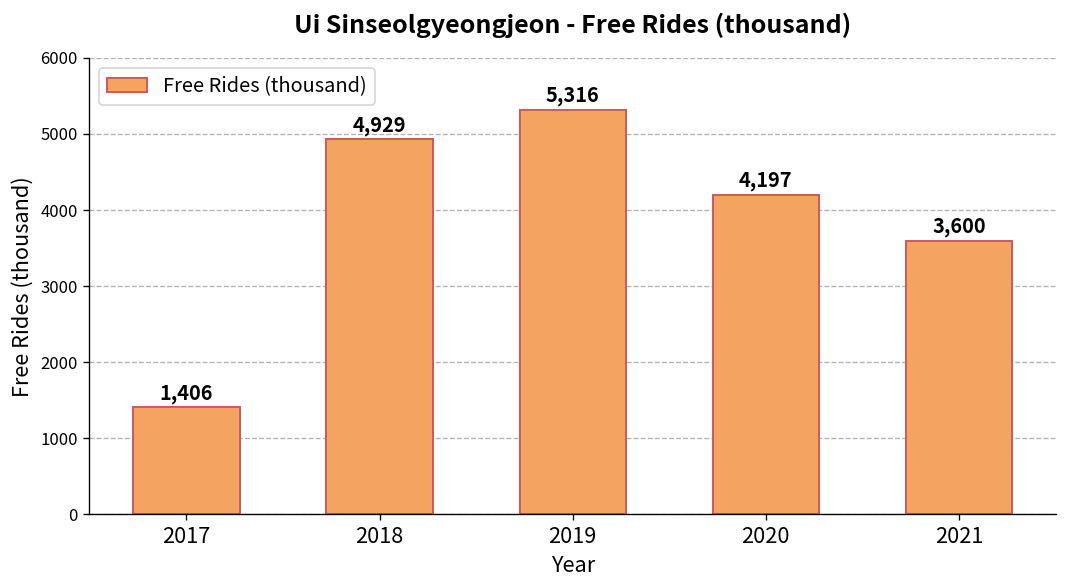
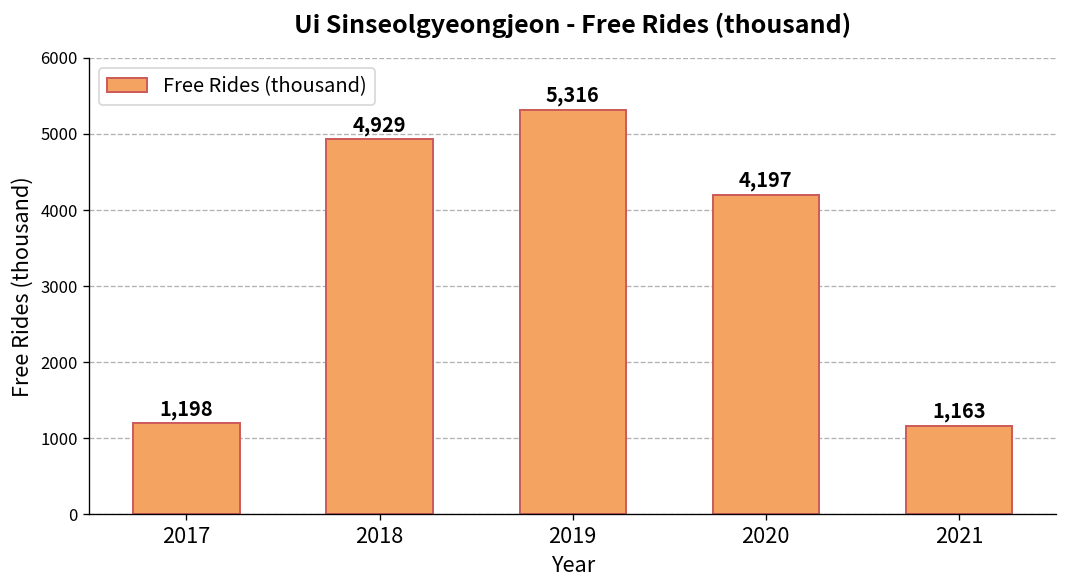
2017: 1,406 -> 1,198
2021: 3,600 -> 1,163
